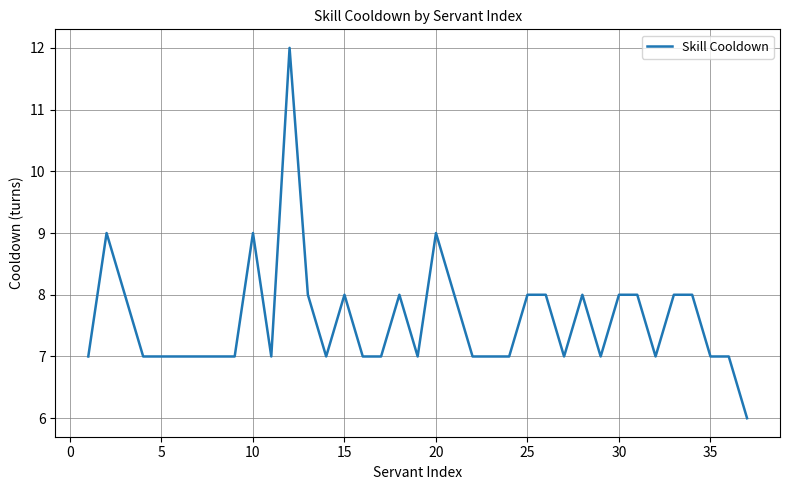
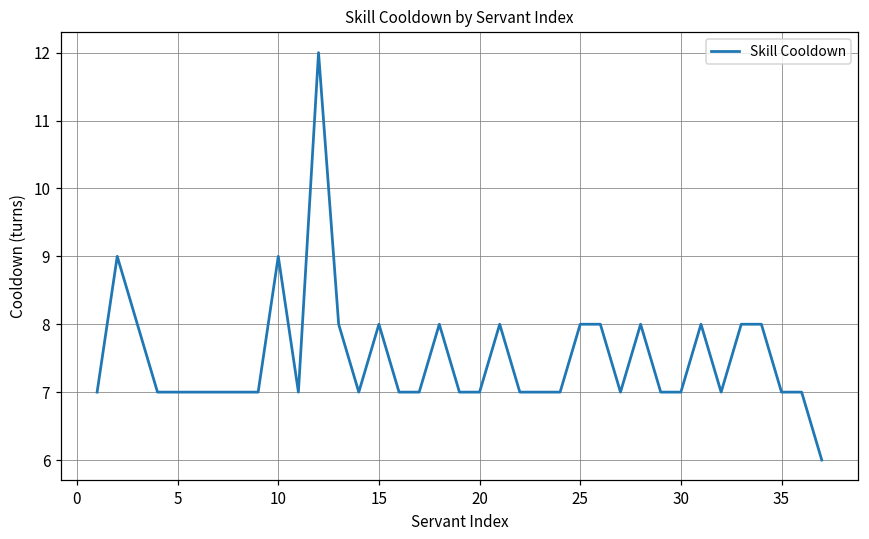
20: 9 -> 7
30: 8 -> 7
